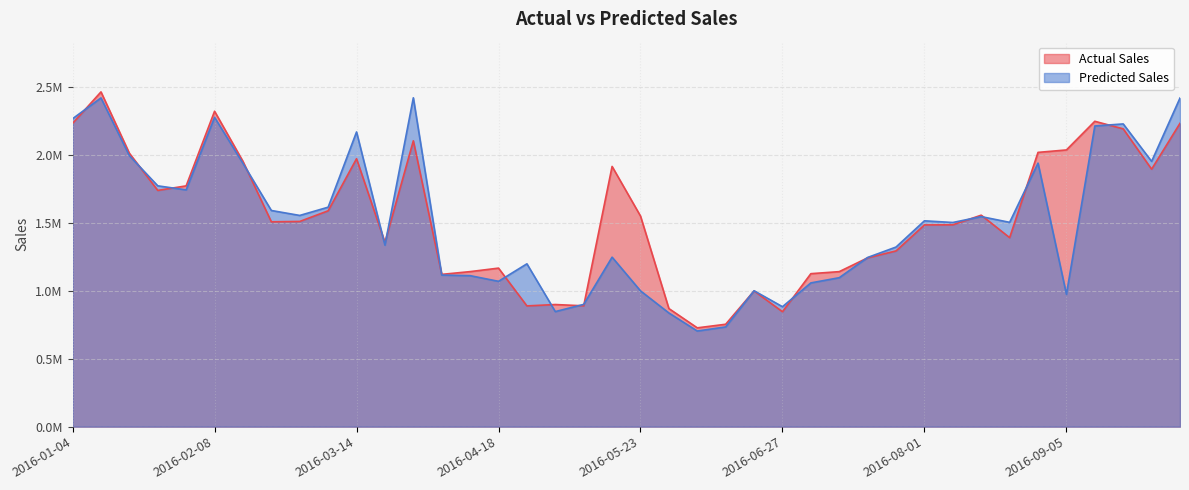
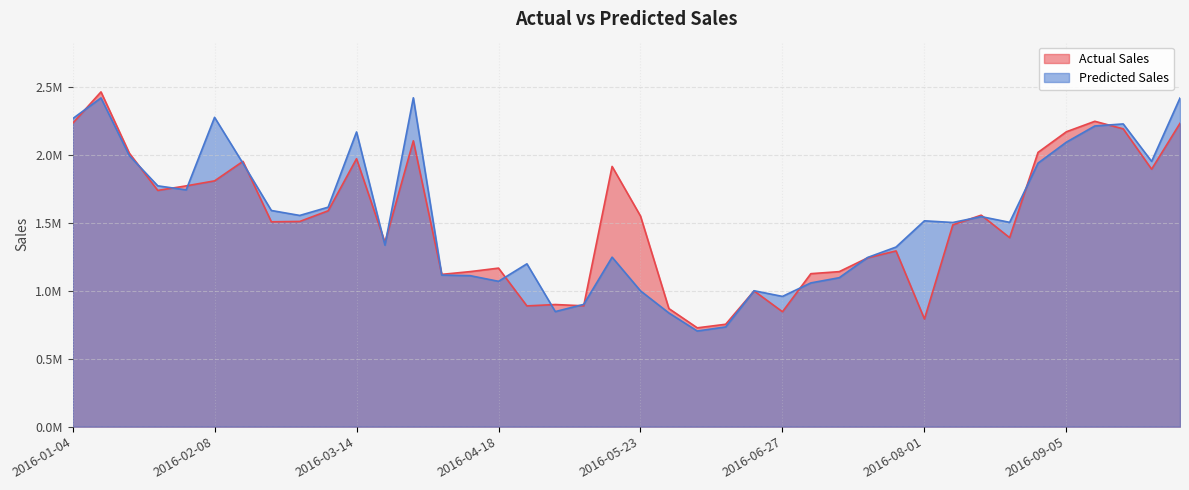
Actual Sales, 2016-02-08: 2320000 -> 1810000
Predicted Sales, 2016-06-27: 880000 -> 960000
Actual Sales, 2016-08-01: 1480000 -> 790000
Actual Sales, 2016-09-05: 2040000 -> 2170000
Predicted Sales, 2016-09-05: 970000 -> 2090000
